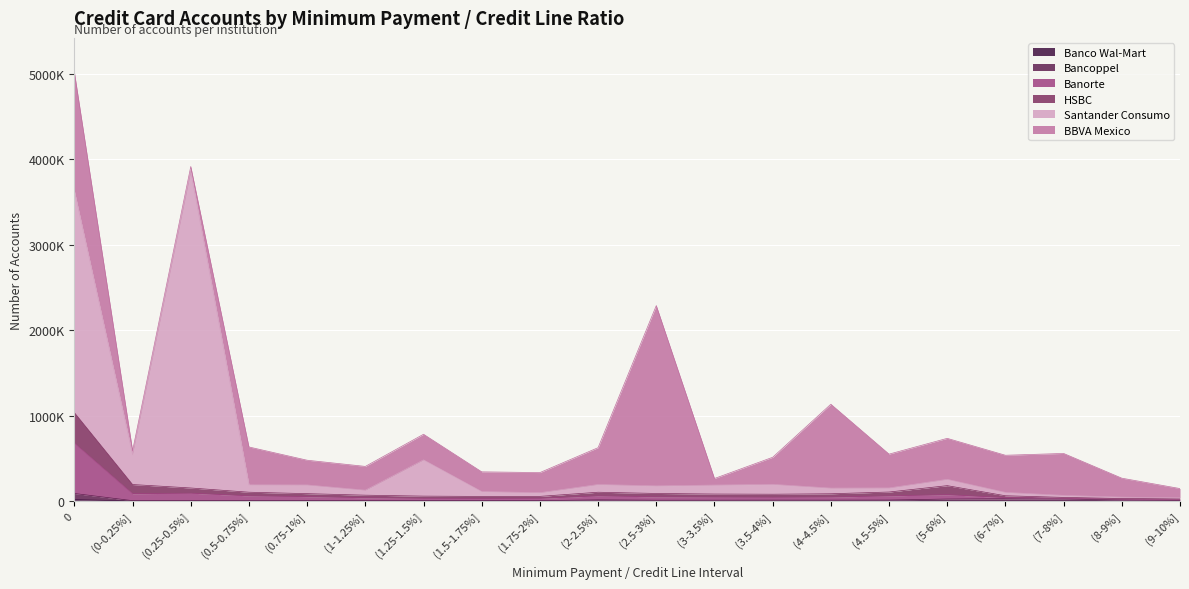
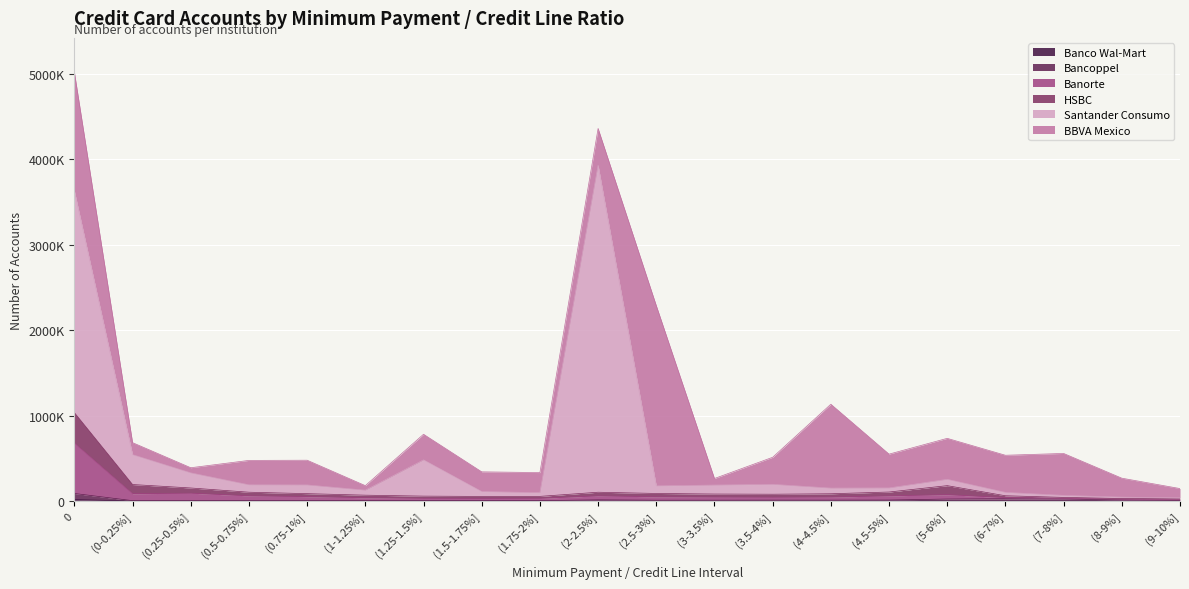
BBVA Mexico, (0-0.25%]: 0 -> 100000
Santander Consumo, (0.25-0.5%]: 3700000 -> 200000
BBVA Mexico, (0.5-0.75%]: 400000 -> 300000
BBVA Mexico, (1-1.25%]: 300000 -> 100000
Santander Consumo, (2-2.5%]: 100000 -> 3800000
